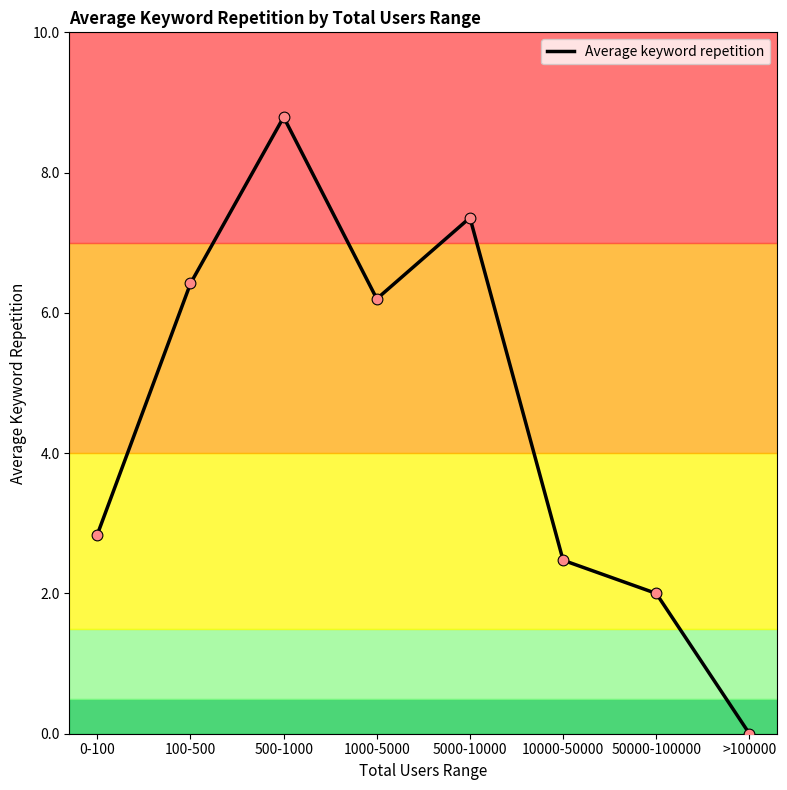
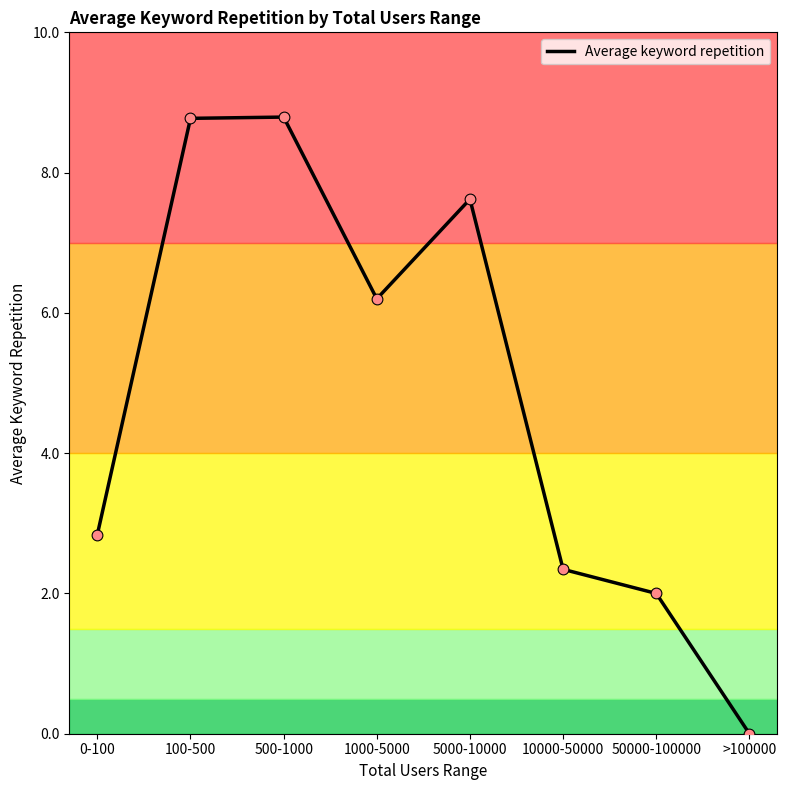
100-500: 6.4 -> 8.8
5000-10000: 7.4 -> 7.6
10000-50000: 2.5 -> 2.3
